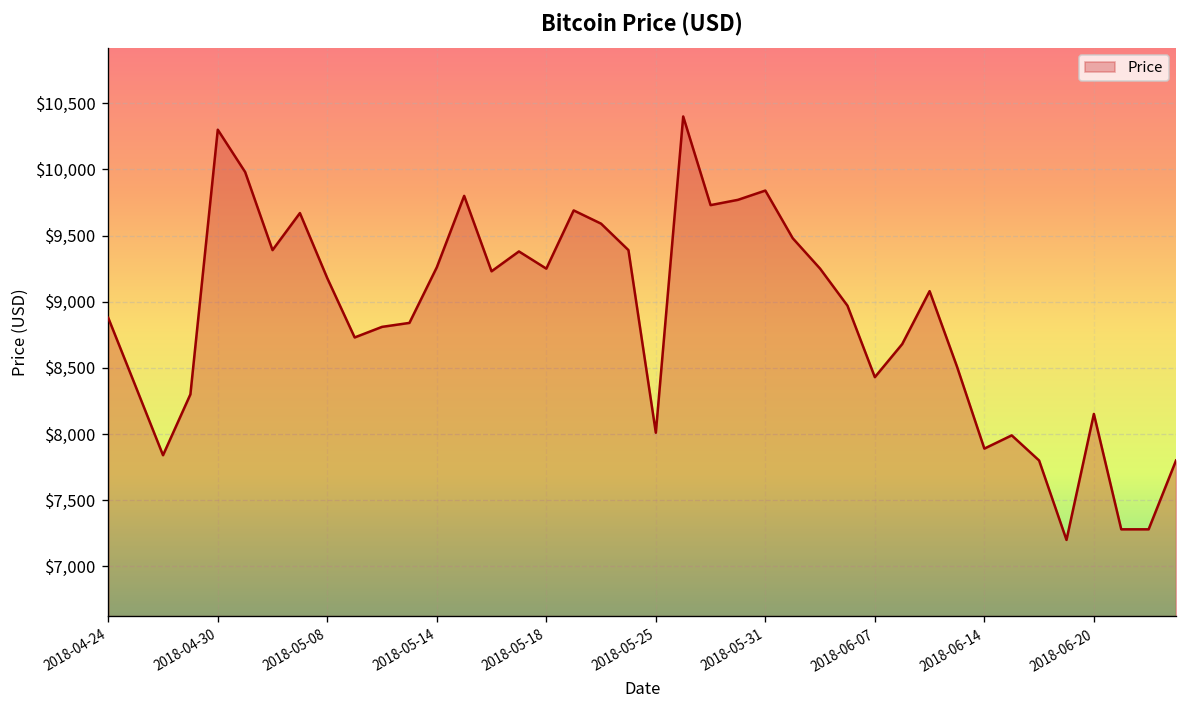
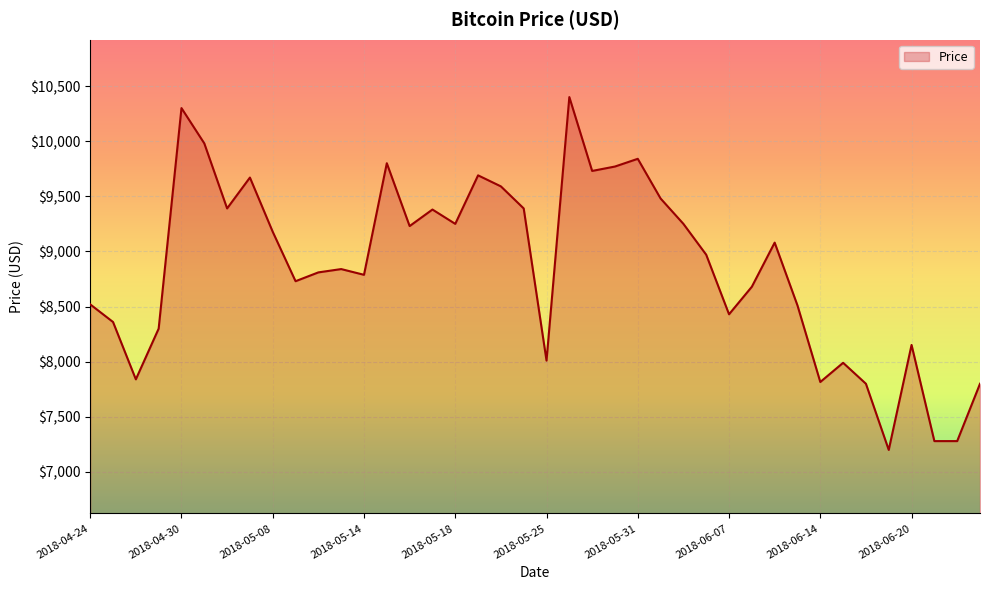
2018-04-24: $8,880 -> $8,520
2018-05-14: $9,260 -> $8,790
2018-06-14: $7,890 -> $7,820
